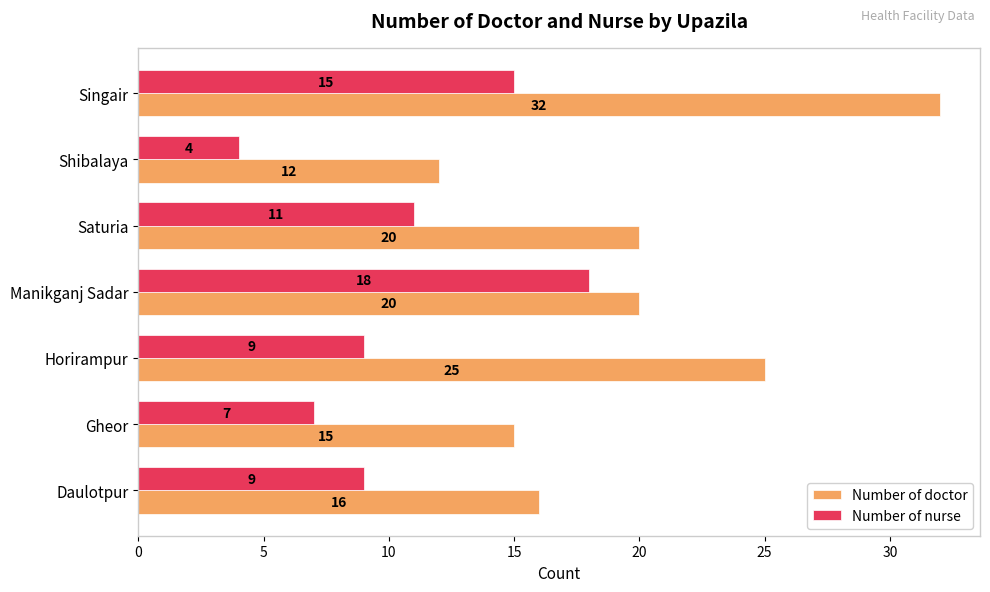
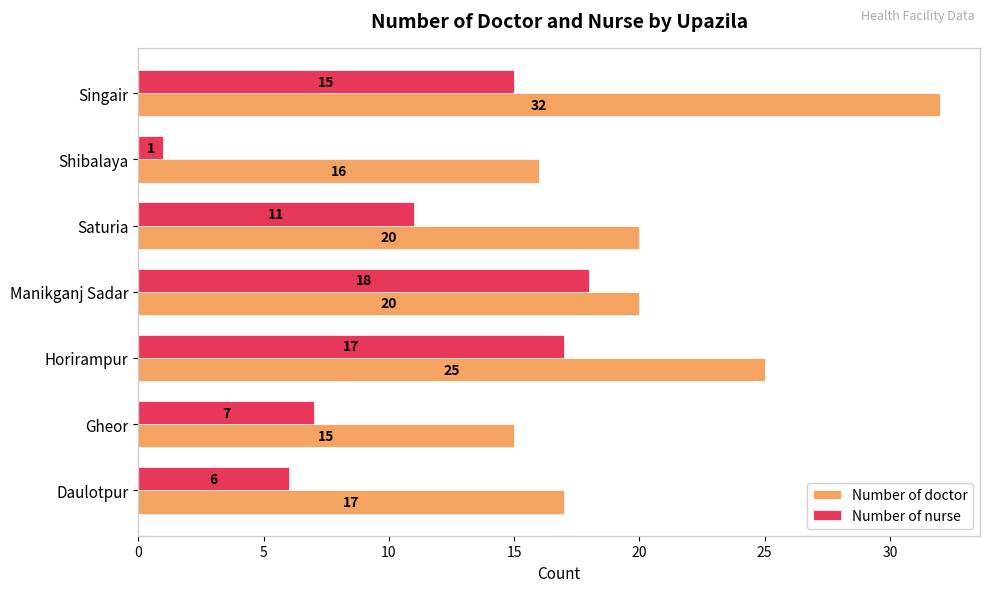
Number of nurse, Shibalaya: 4 -> 1
Number of doctor, Shibalaya: 12 -> 16
Number of nurse, Horirampur: 9 -> 17
Number of nurse, Daulotpur: 9 -> 6
Number of doctor, Daulotpur: 16 -> 17
